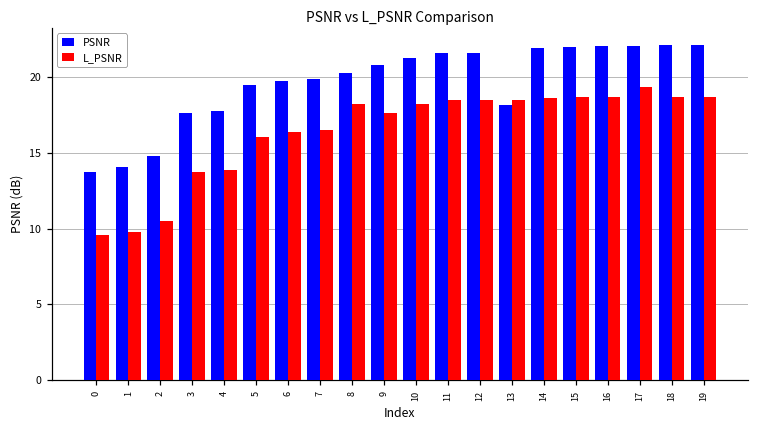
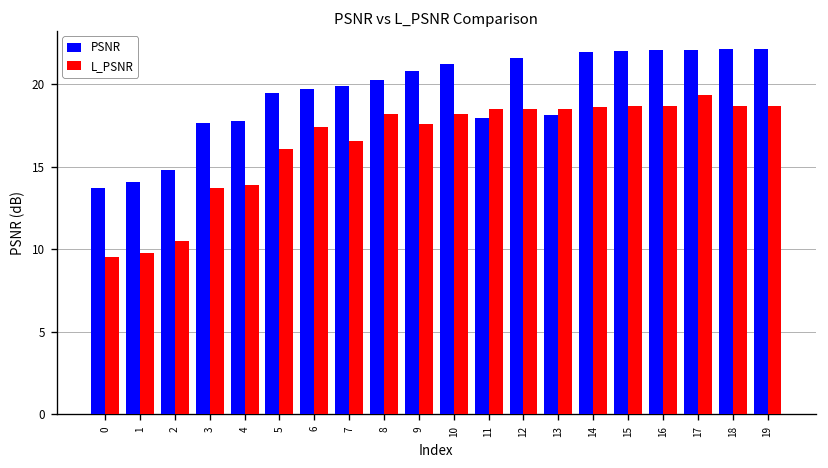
L_PSNR, 6: 16.4 -> 17.4
PSNR, 11: 21.6 -> 18.0
